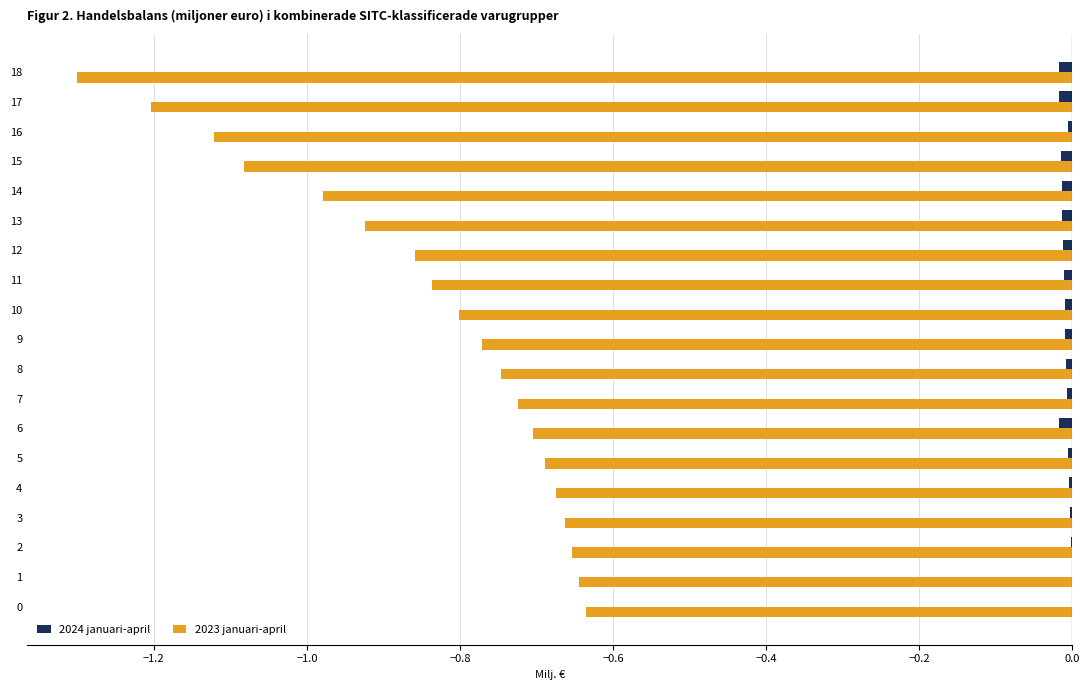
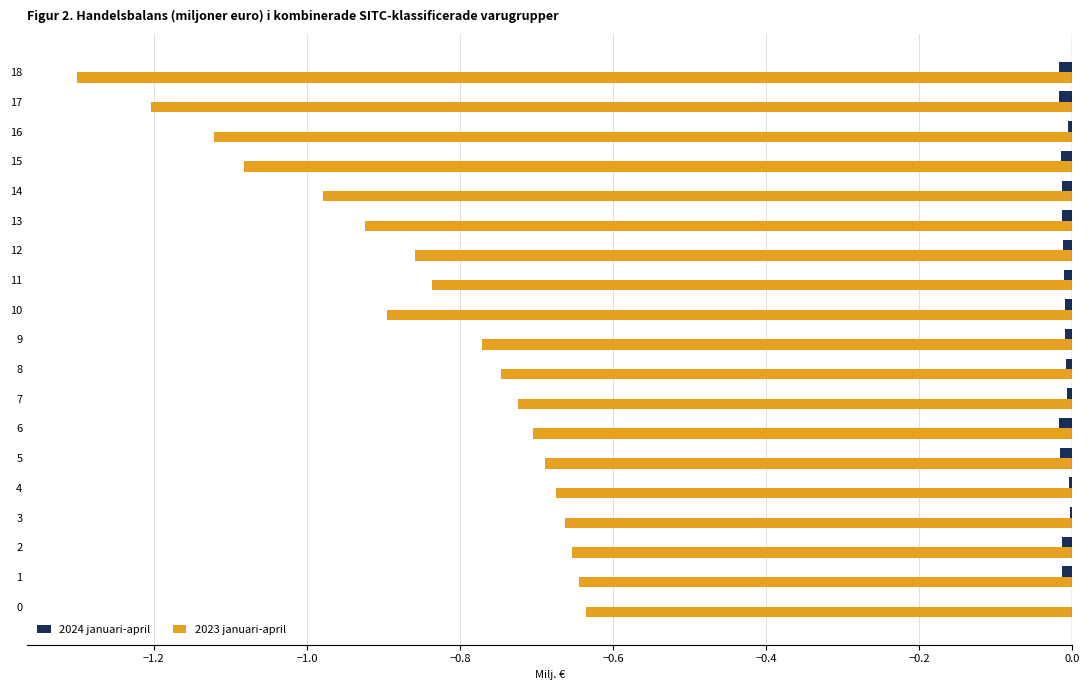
2023 januari-april, 10: -0.80 -> -0.90
2024 januari-april, 5: -0.01 -> -0.02
2024 januari-april, 2: 0.00 -> -0.01
2024 januari-april, 1: 0.00 -> -0.01
